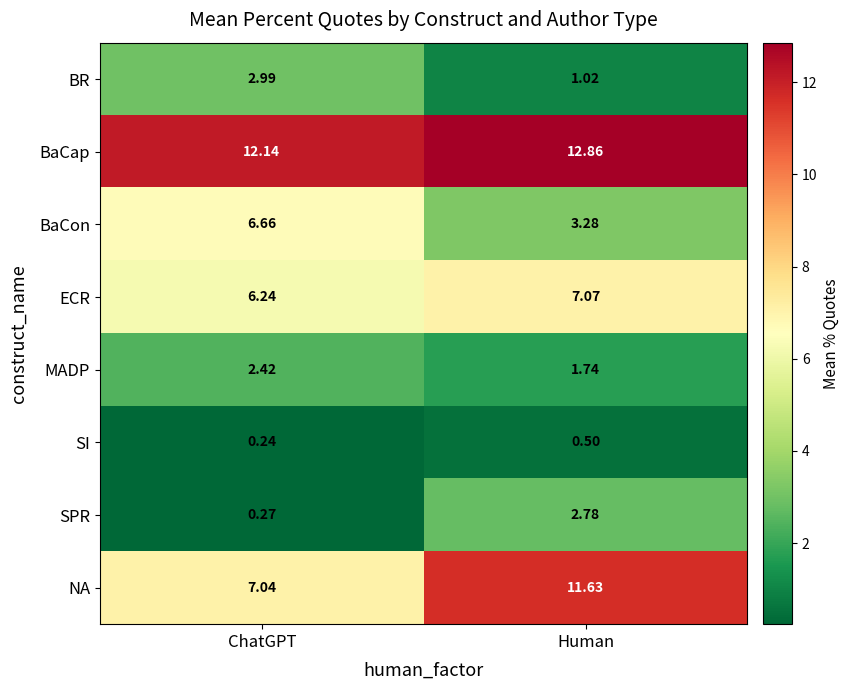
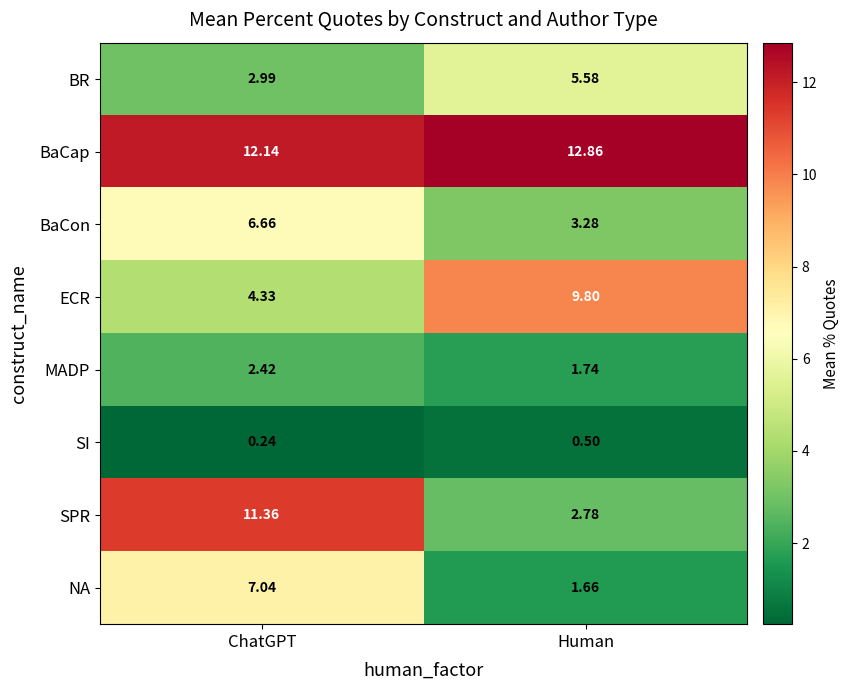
BR, Human: 1.02 -> 5.58
ECR, ChatGPT: 6.24 -> 4.33
ECR, Human: 7.07 -> 9.80
SPR, ChatGPT: 0.27 -> 11.36
NA, Human: 11.63 -> 1.66
